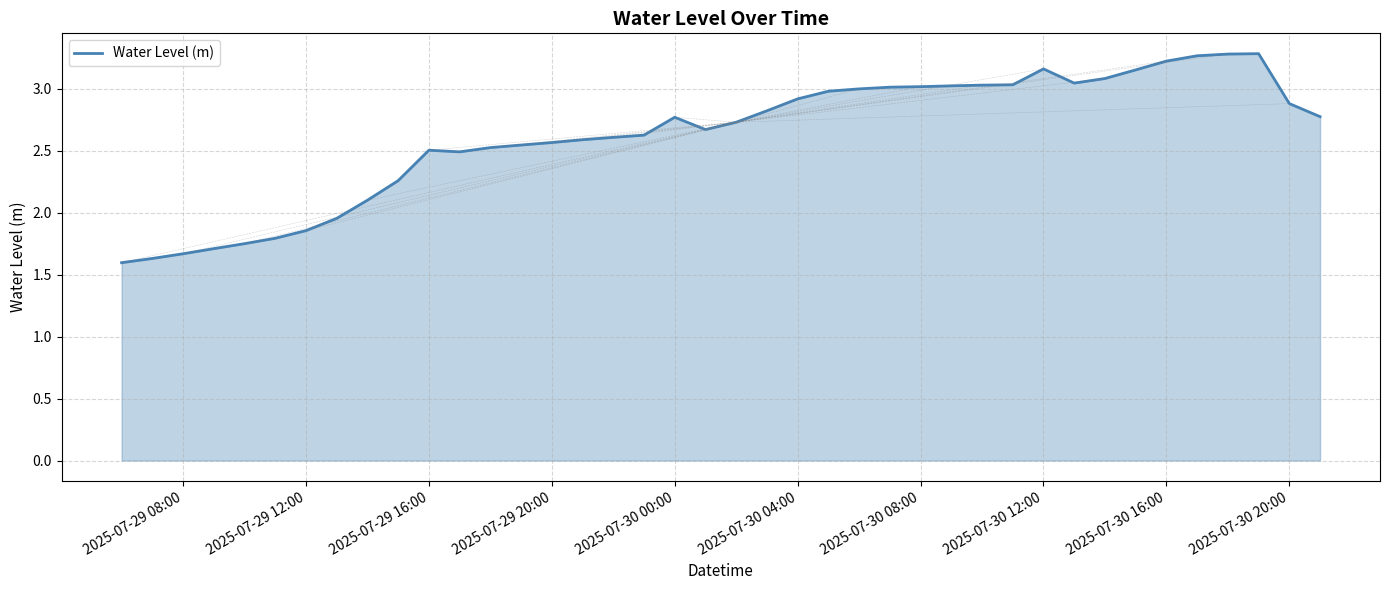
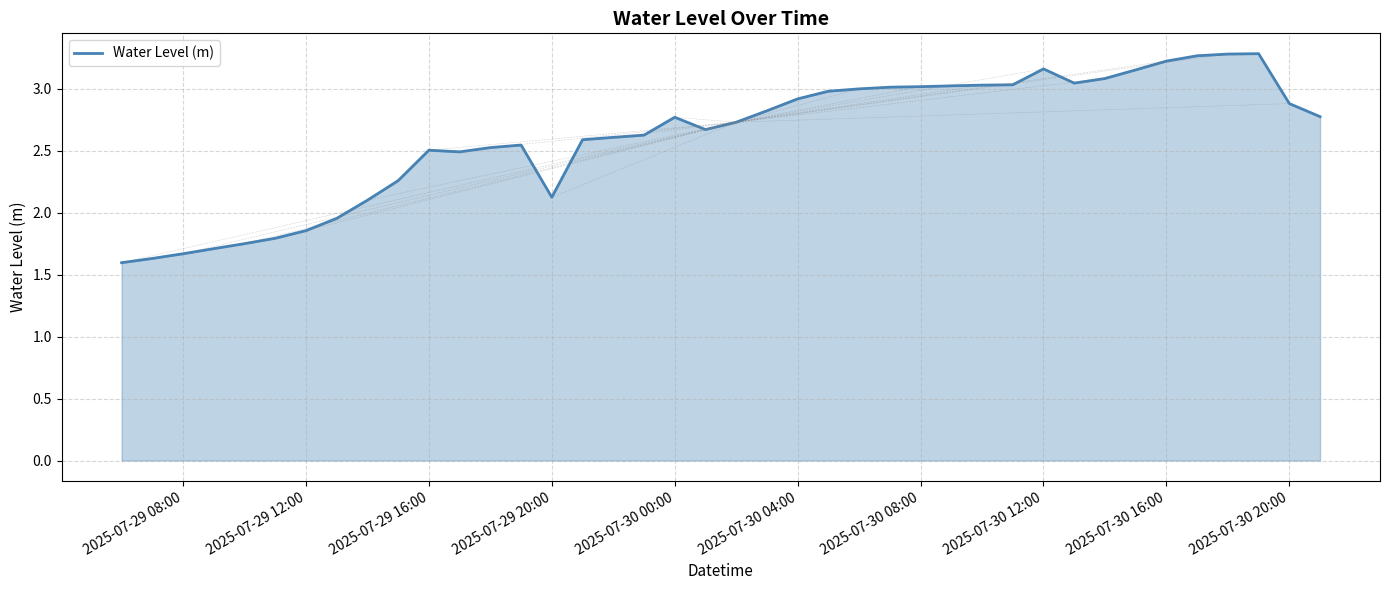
Water Level (m), 2025-07-29 20:00: 2.57 -> 2.13
